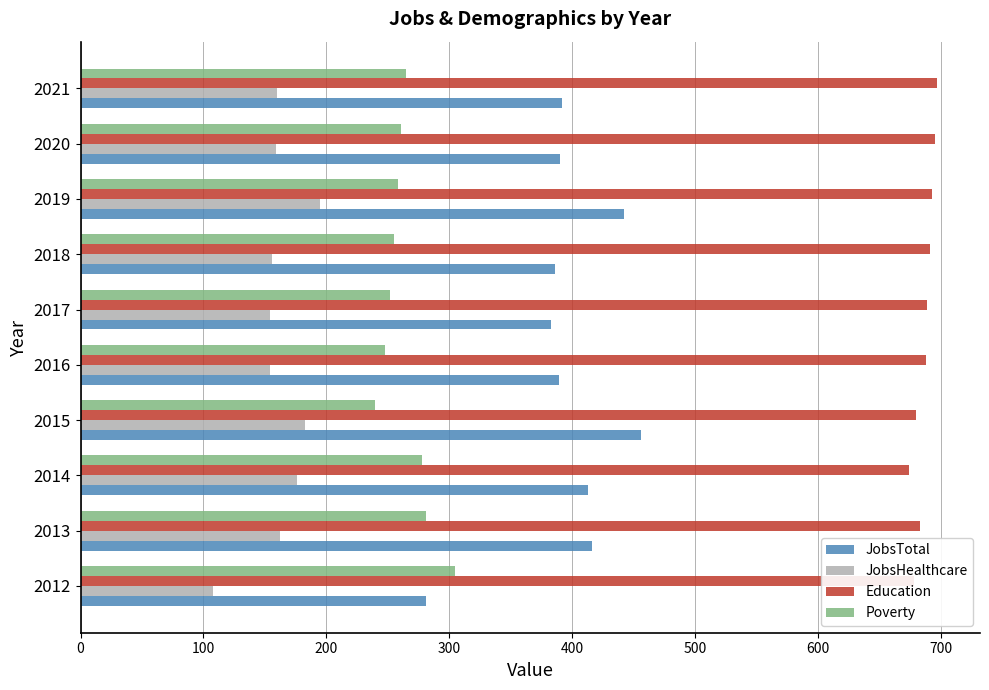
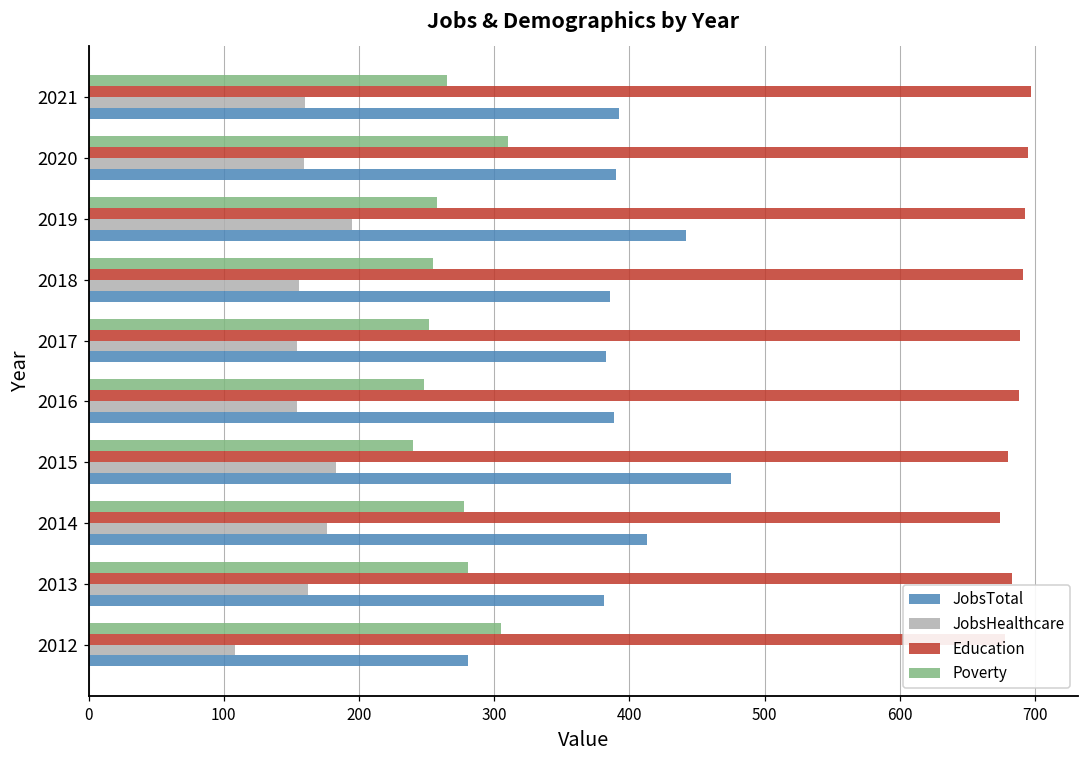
Poverty, 2020: 261 -> 310
JobsTotal, 2015: 456 -> 475
JobsTotal, 2013: 416 -> 381
